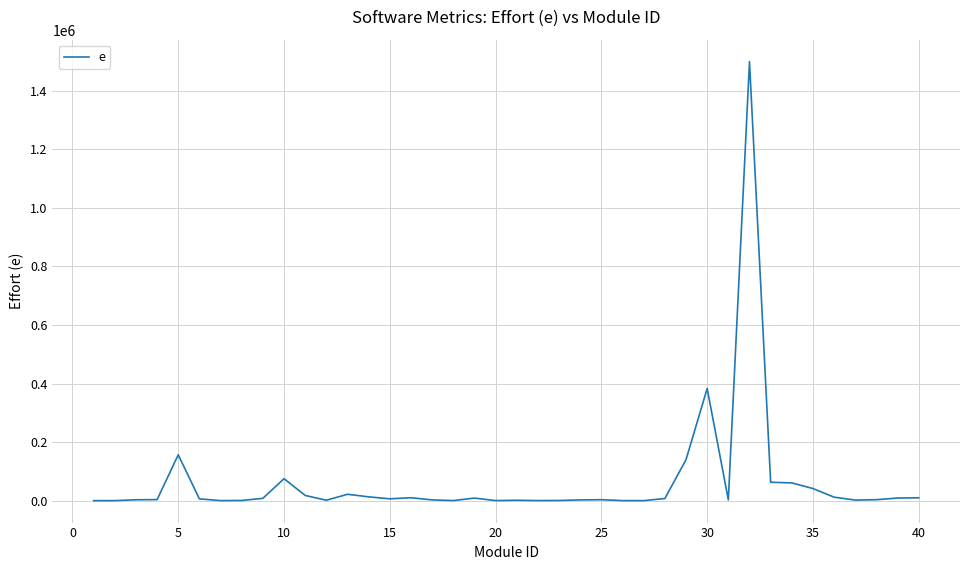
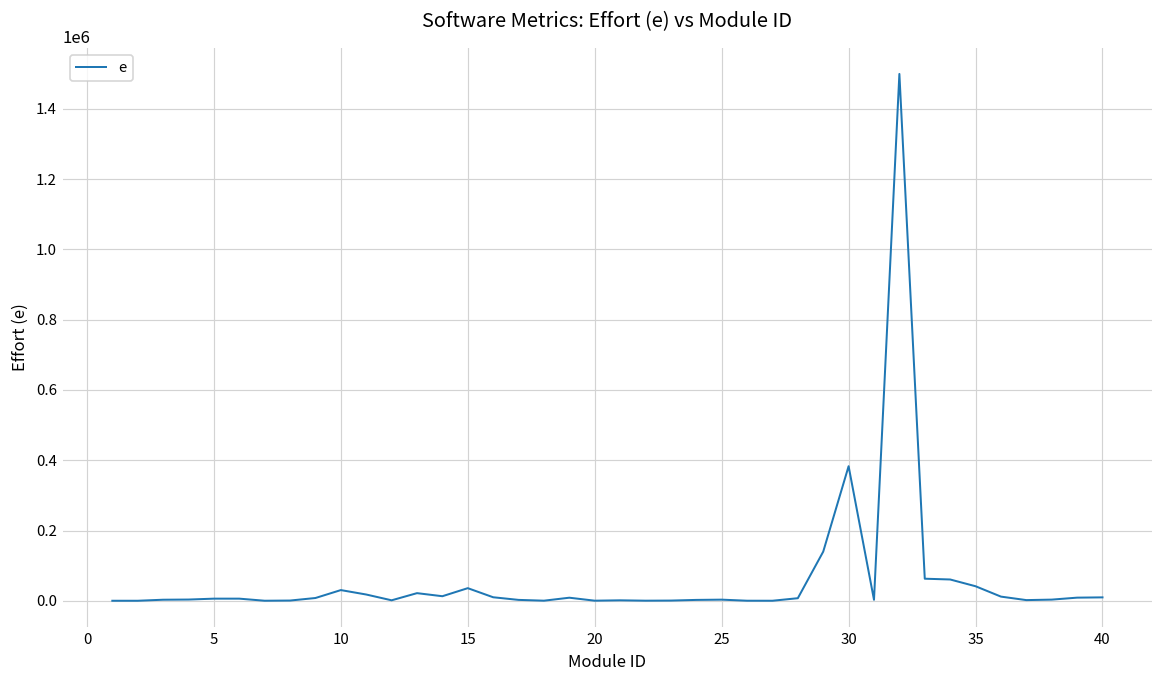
5: 160000 -> 10000
10: 70000 -> 30000
15: 10000 -> 40000
